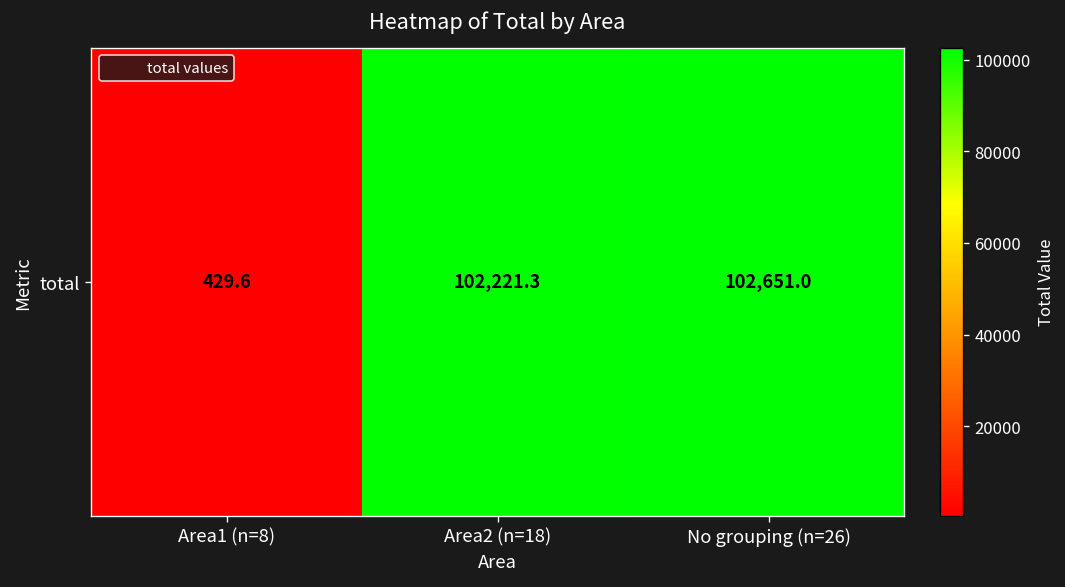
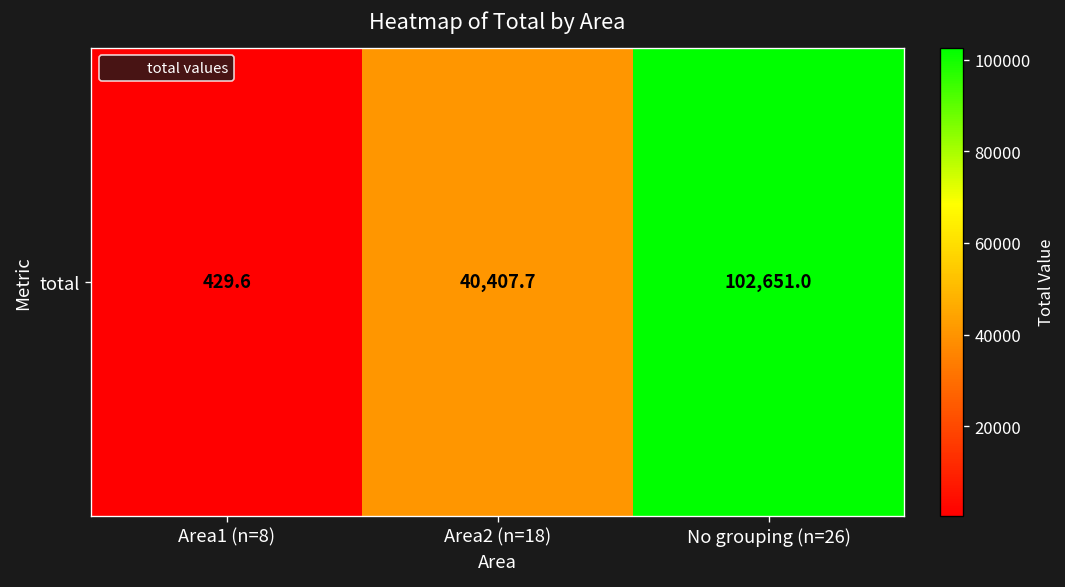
total, Area2 (n=18): 102,221.3 -> 40,407.7
